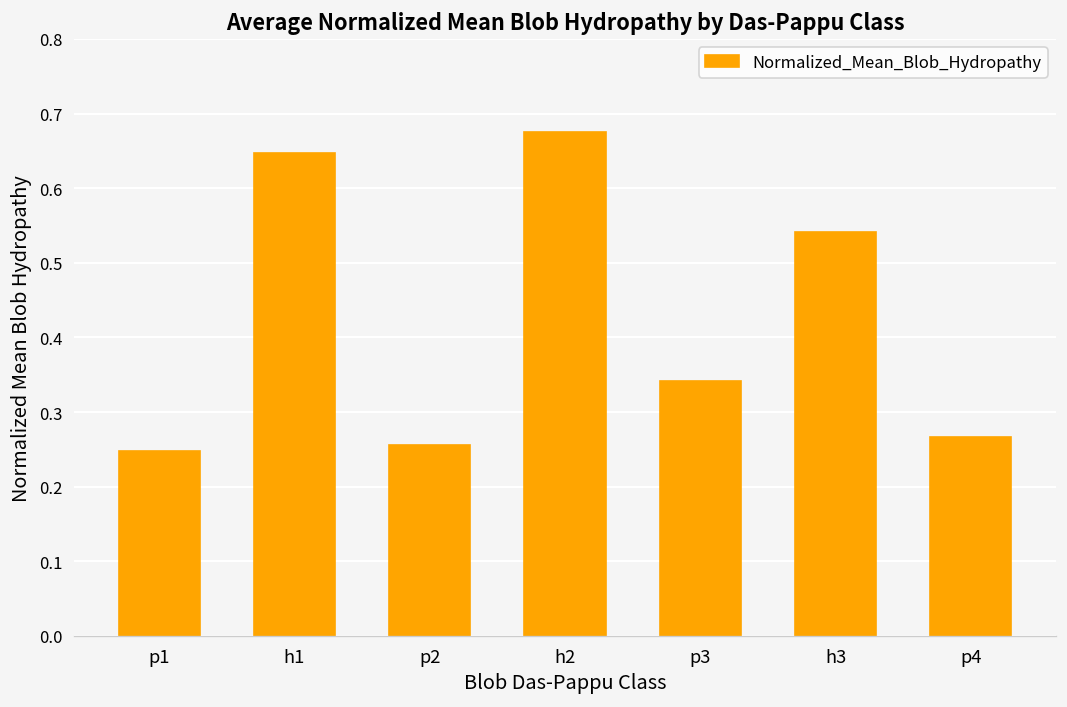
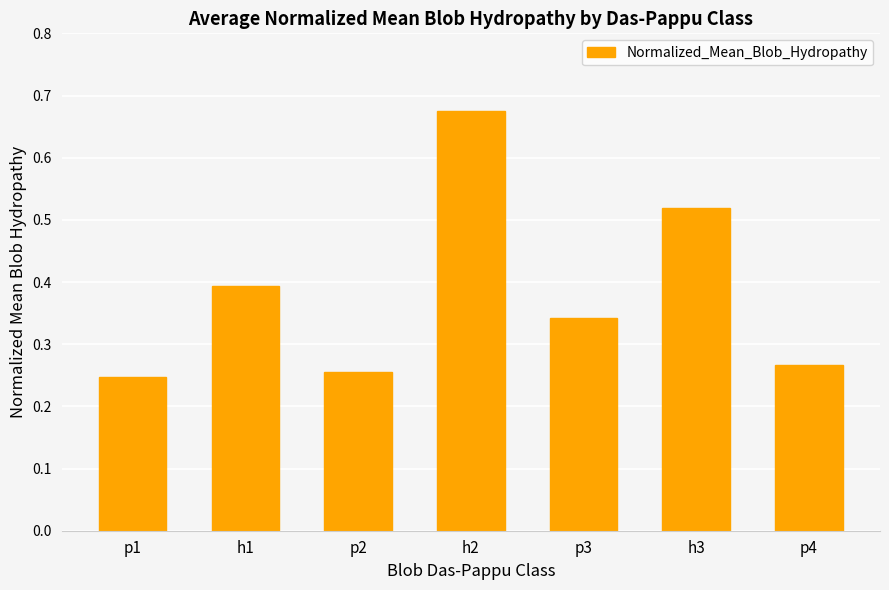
h1: 0.65 -> 0.39
h3: 0.54 -> 0.52
